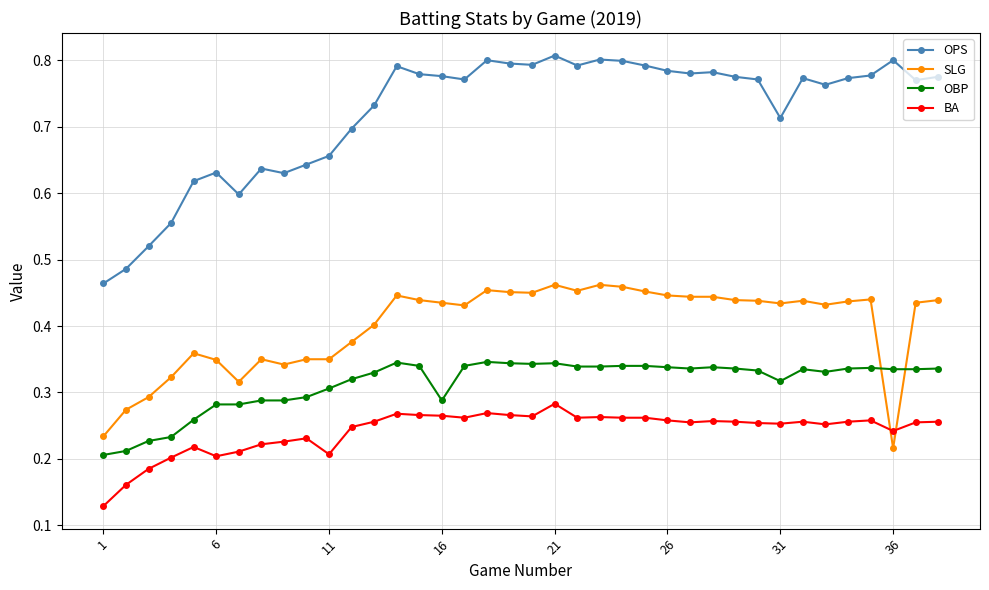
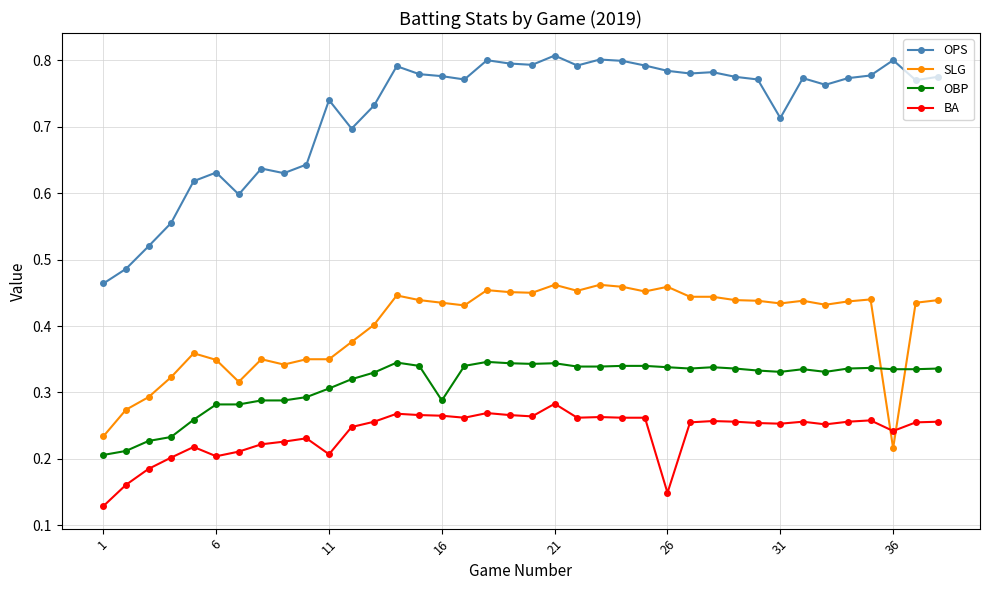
OPS, 11: 0.66 -> 0.74
SLG, 26: 0.45 -> 0.46
BA, 26: 0.26 -> 0.15
OBP, 31: 0.32 -> 0.33
